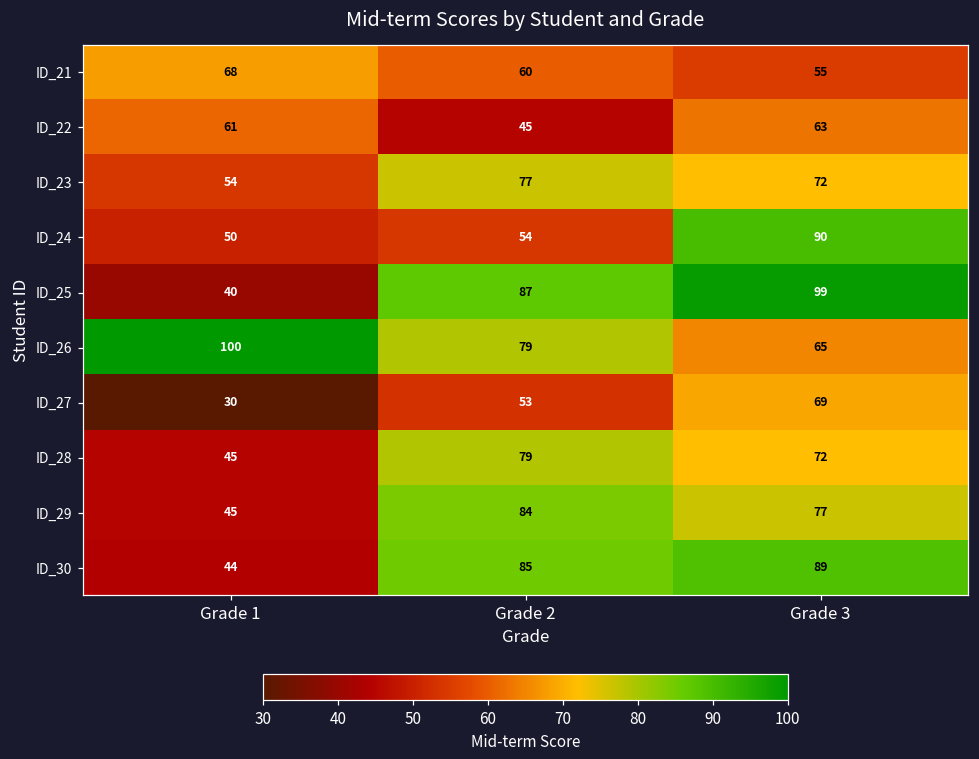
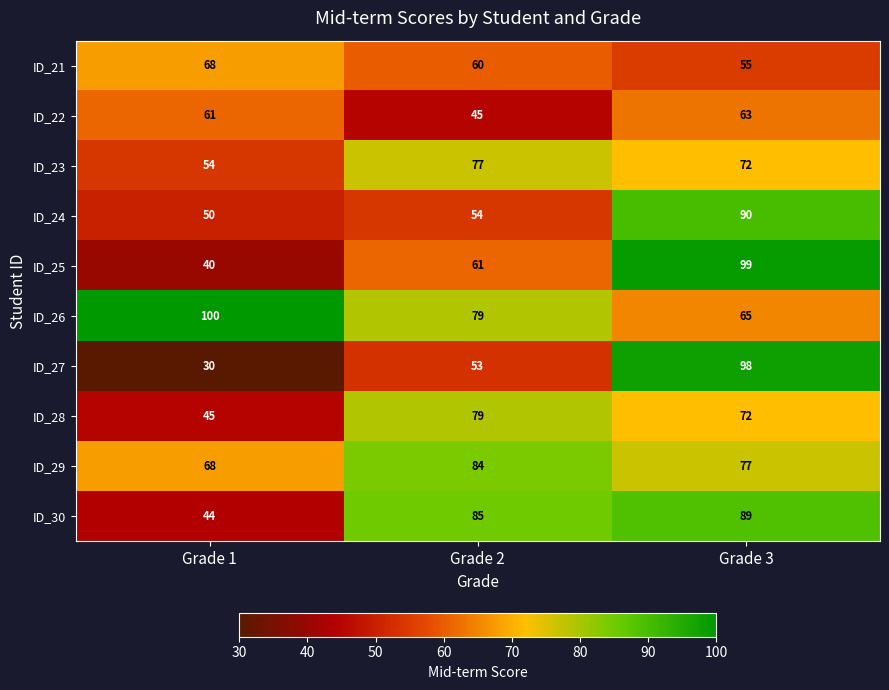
ID_25, Grade 2: 87 -> 61
ID_27, Grade 3: 69 -> 98
ID_29, Grade 1: 45 -> 68
